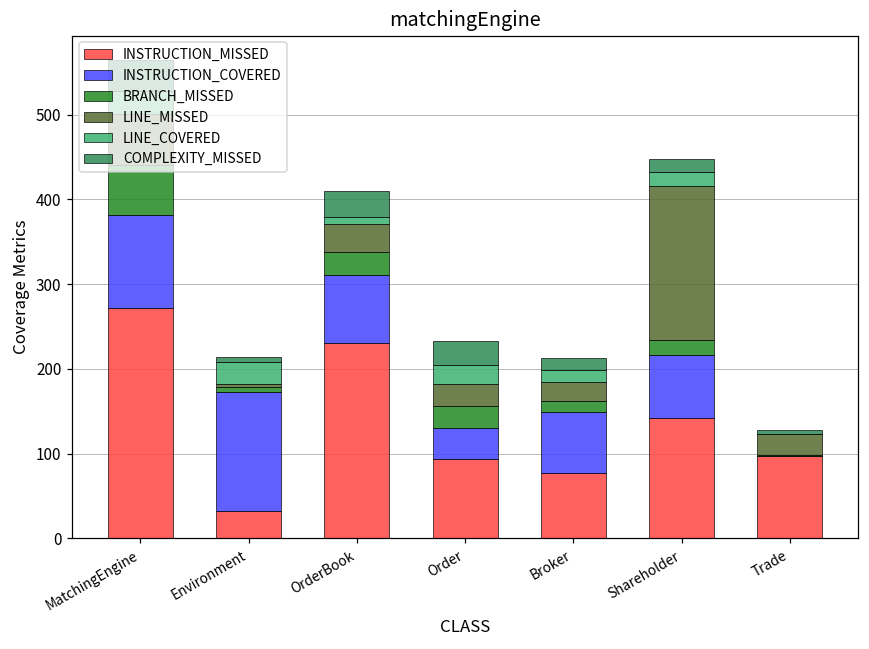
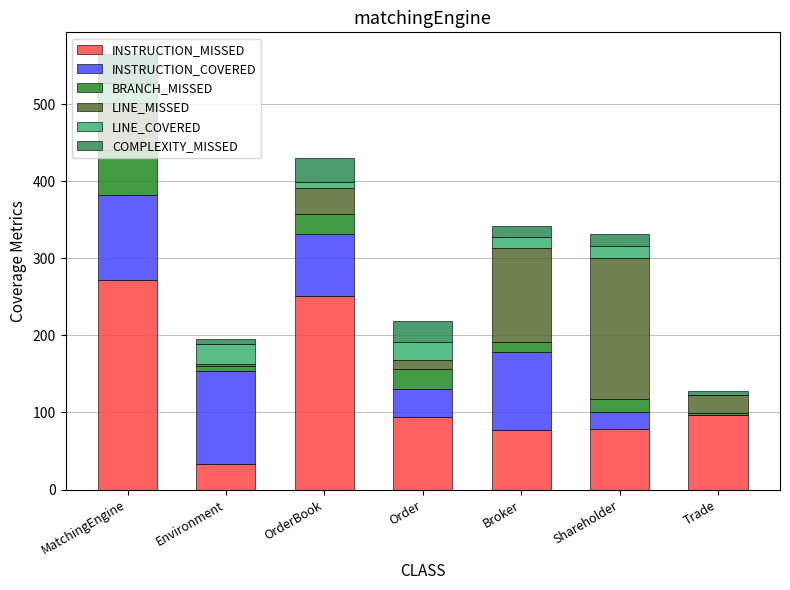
INSTRUCTION_COVERED, Environment: 140 -> 120
INSTRUCTION_MISSED, OrderBook: 230 -> 250
LINE_MISSED, Order: 30 -> 10
INSTRUCTION_COVERED, Broker: 70 -> 100
LINE_MISSED, Broker: 20 -> 120
INSTRUCTION_MISSED, Shareholder: 140 -> 80
INSTRUCTION_COVERED, Shareholder: 80 -> 20
